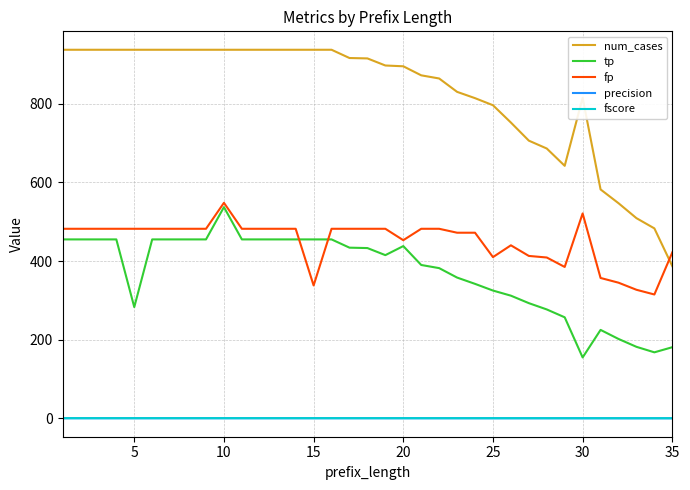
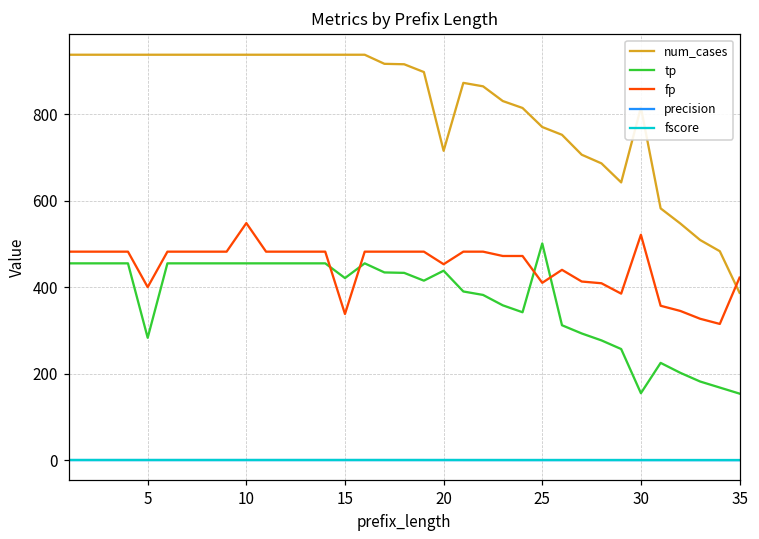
fp, 5: 480 -> 400
tp, 10: 540 -> 460
tp, 15: 460 -> 420
num_cases, 20: 900 -> 720
num_cases, 25: 800 -> 770
tp, 25: 330 -> 500
tp, 35: 180 -> 150
